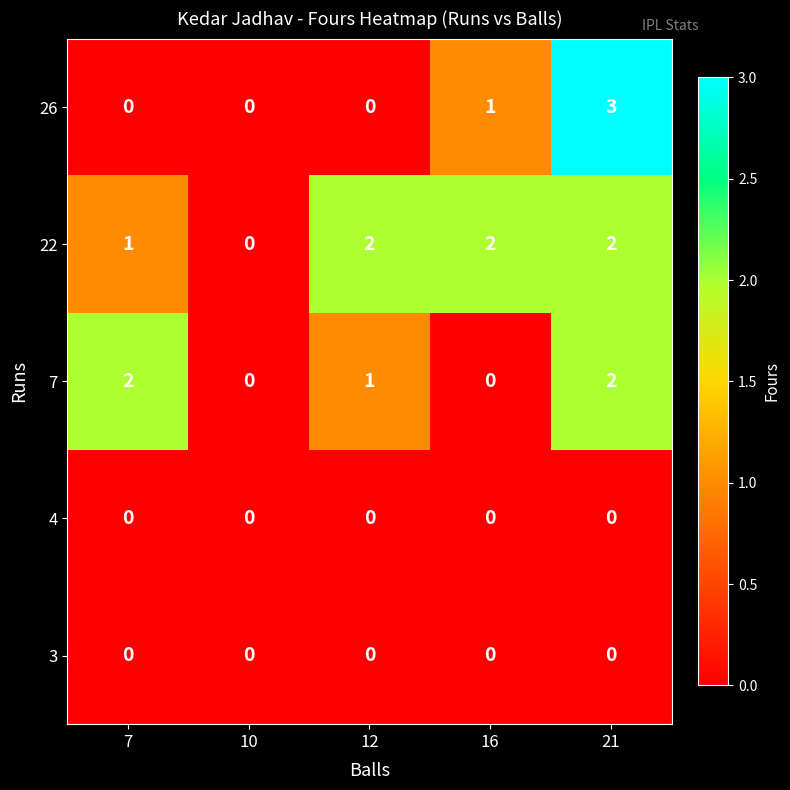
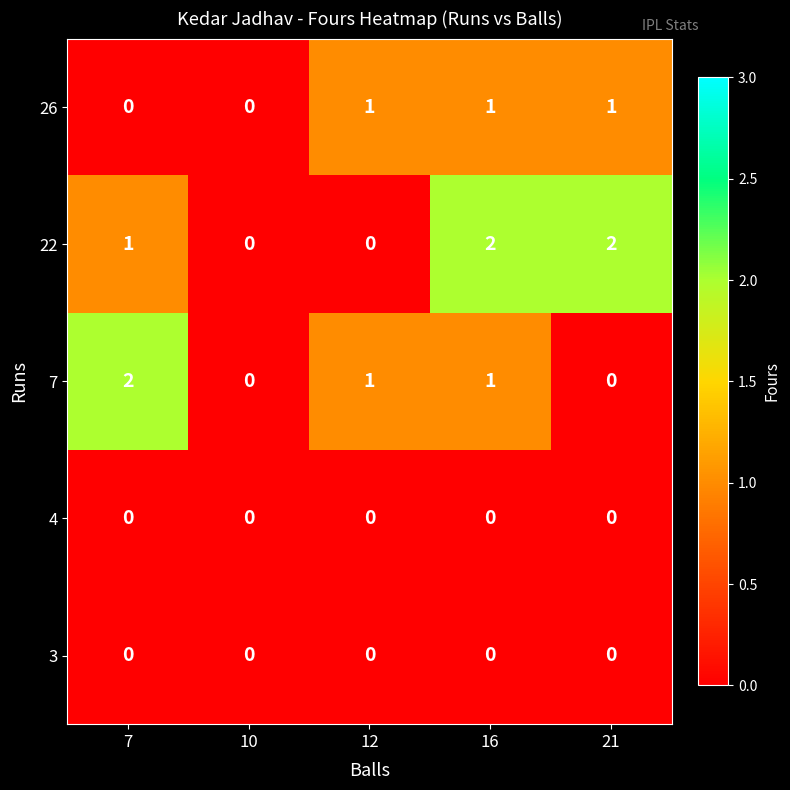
26, 12: 0 -> 1
26, 21: 3 -> 1
22, 12: 2 -> 0
7, 16: 0 -> 1
7, 21: 2 -> 0
